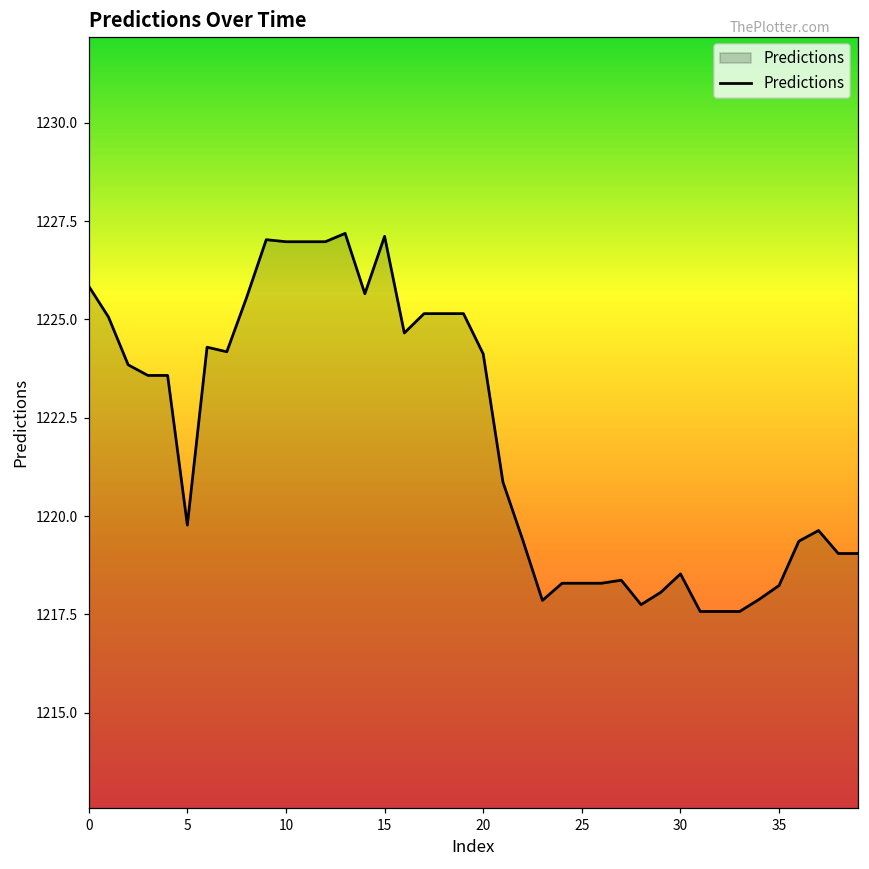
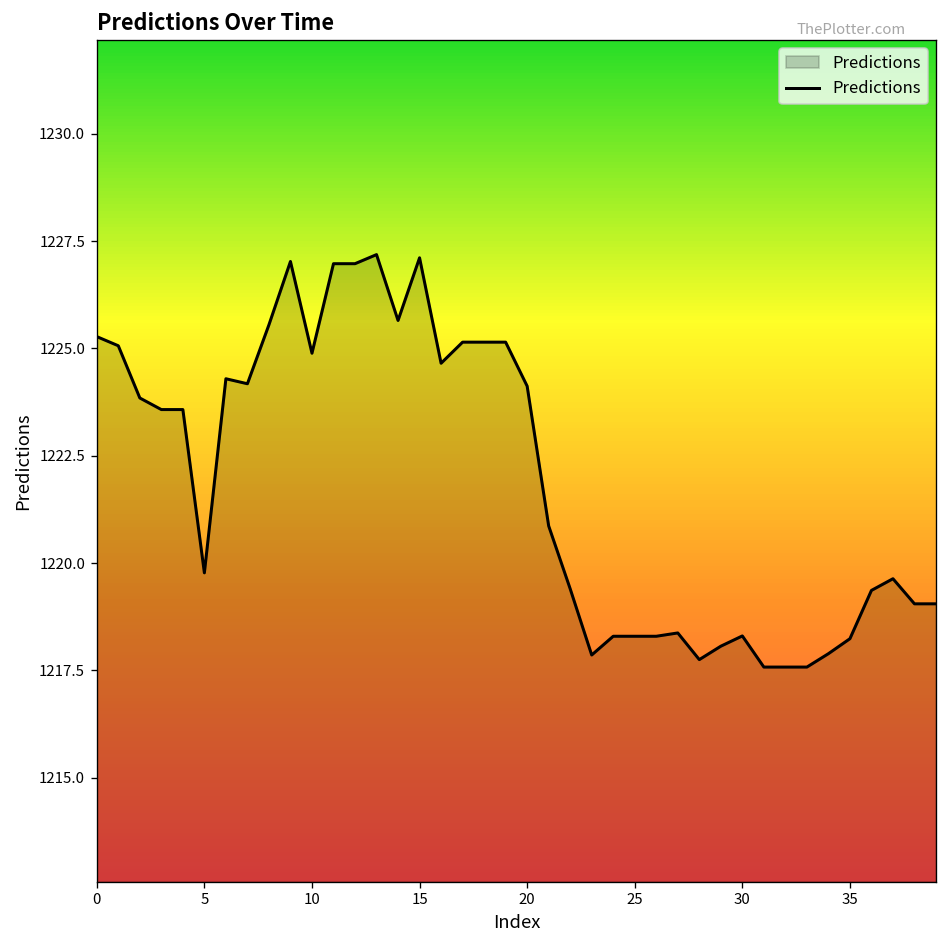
0: 1225.8 -> 1225.3
10: 1227.0 -> 1224.9
30: 1218.5 -> 1218.3
